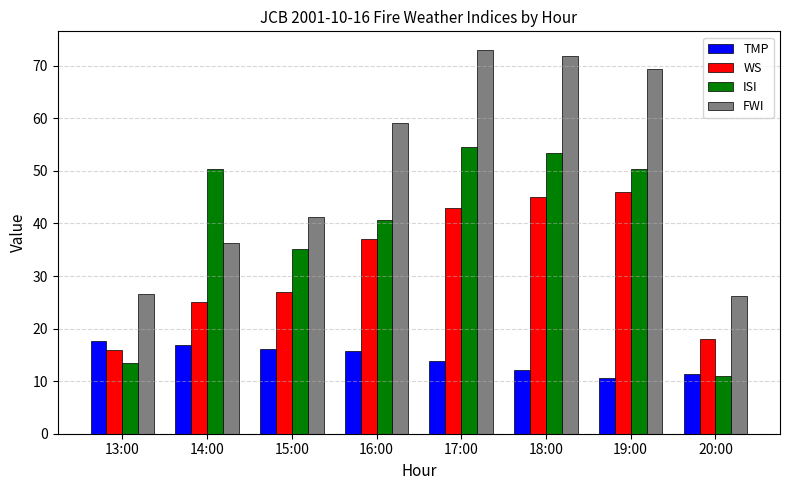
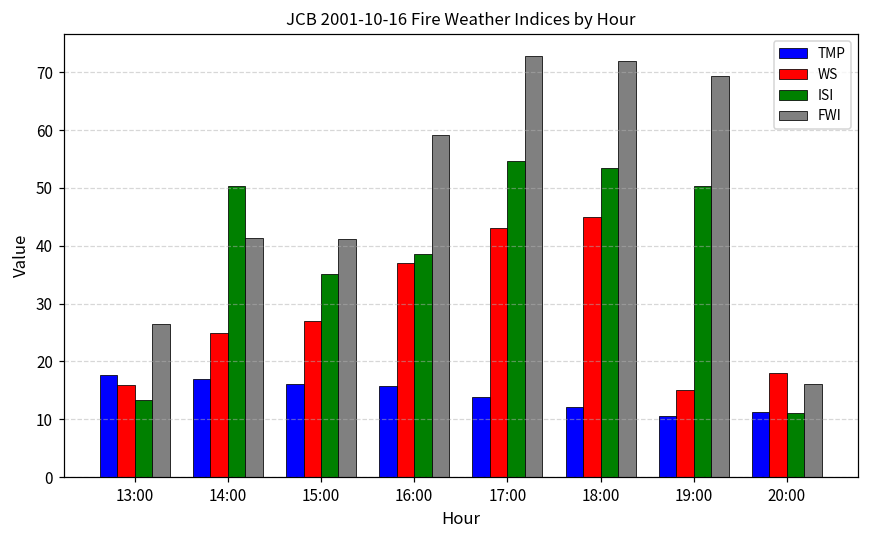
FWI, 14:00: 36 -> 41
ISI, 16:00: 41 -> 39
WS, 19:00: 46 -> 15
FWI, 20:00: 26 -> 16
